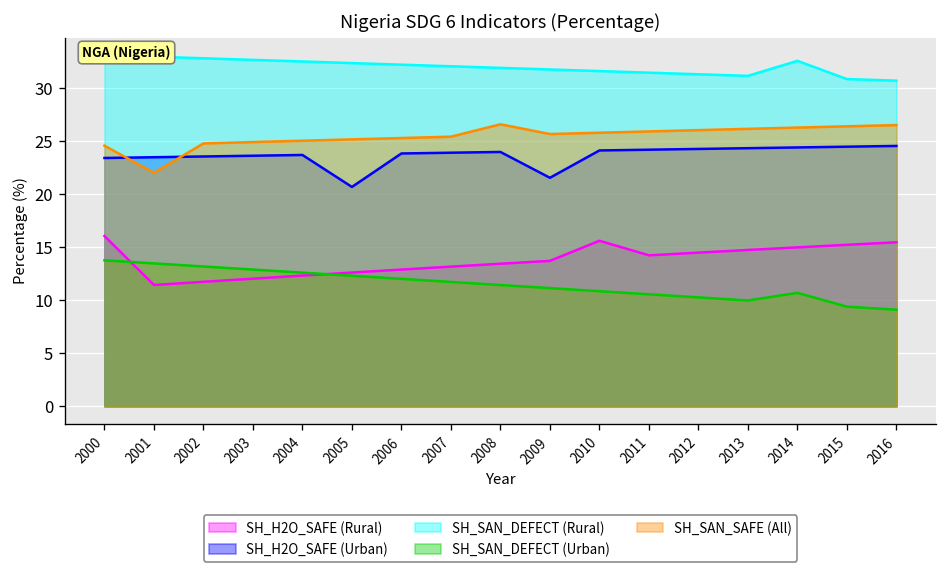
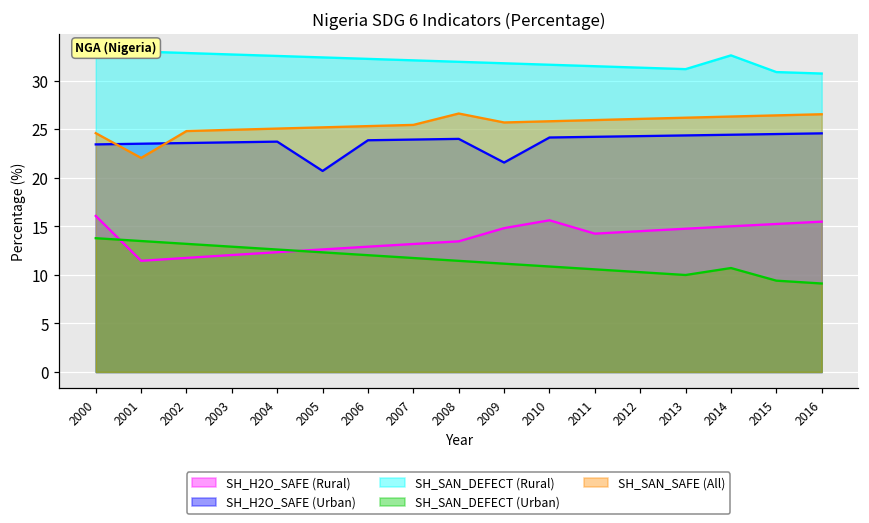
SH_H2O_SAFE (Rural), 2009: 14 -> 15
